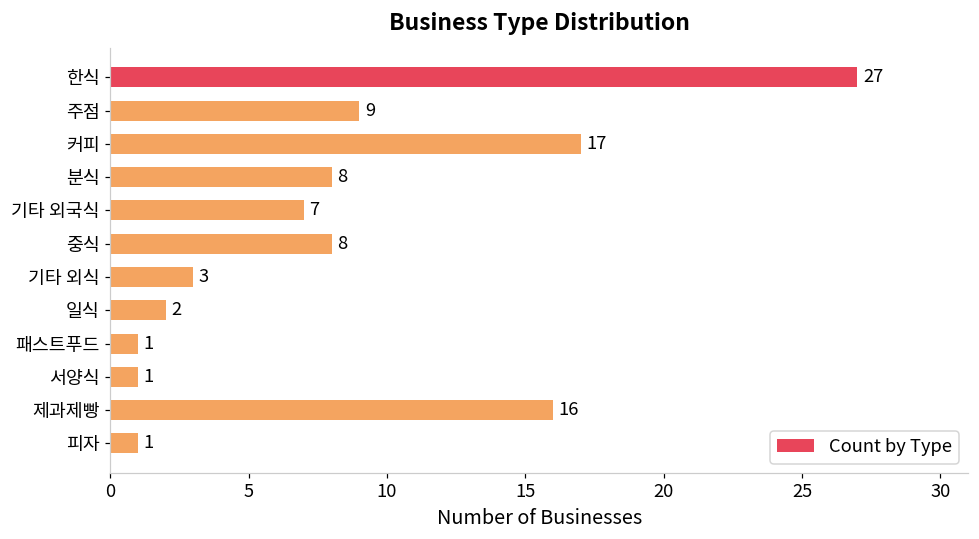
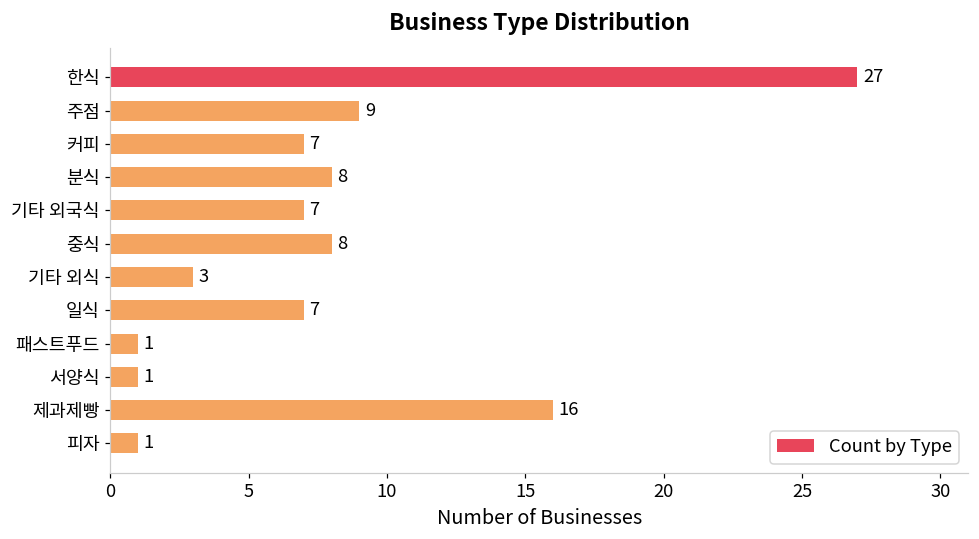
커피: 17 -> 7
일식: 2 -> 7
